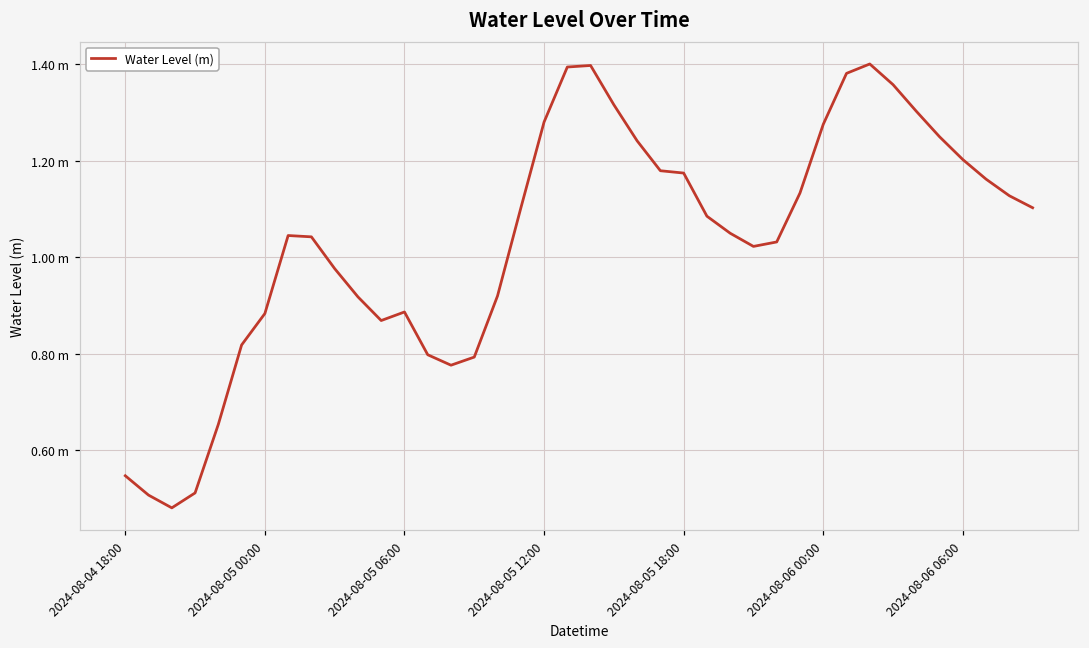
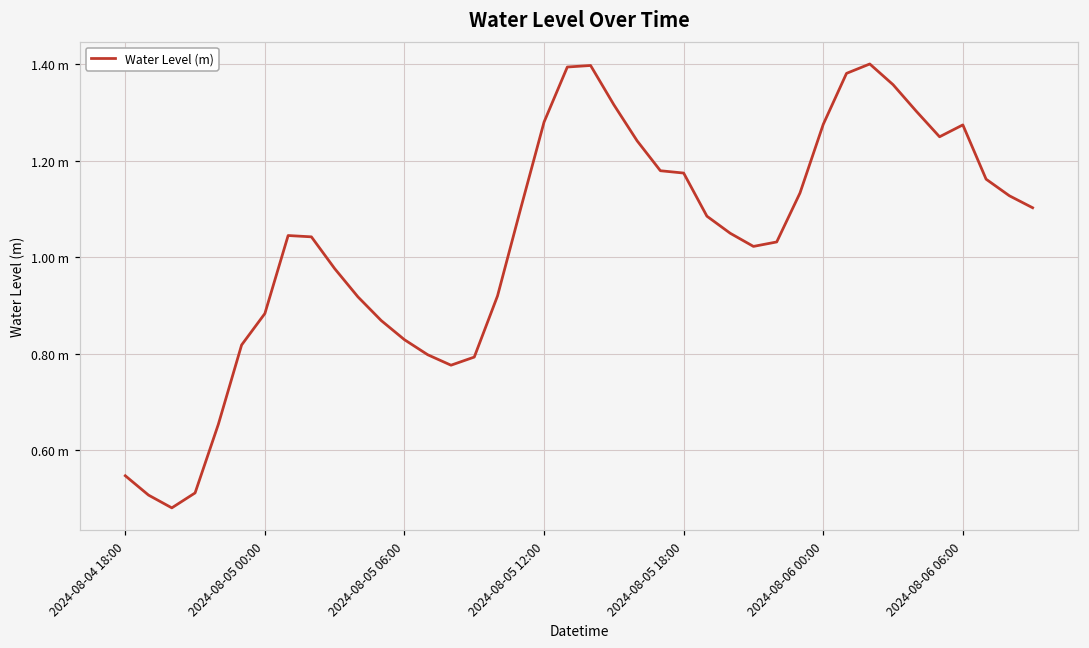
2024-08-05 06:00: 0.89 m -> 0.83 m
2024-08-06 06:00: 1.20 m -> 1.27 m
